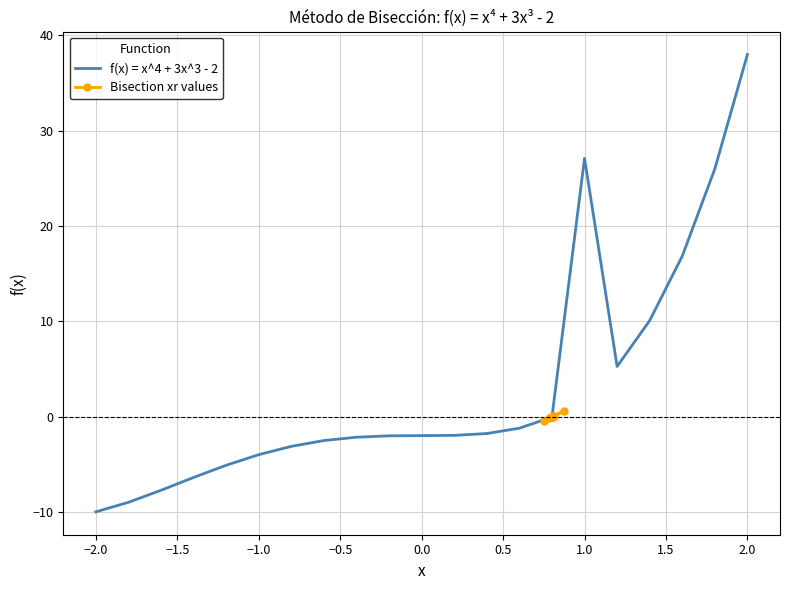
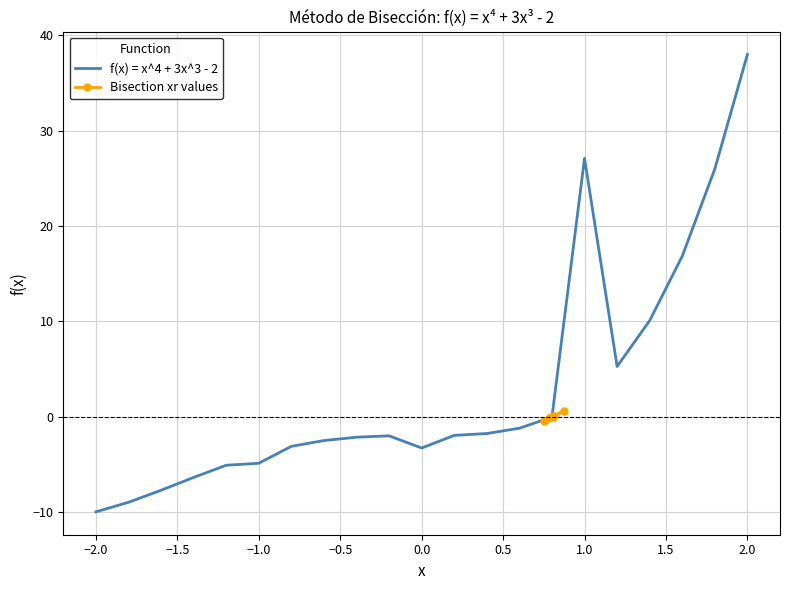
f(x) = x^4 + 3x^3 - 2, −1.0: -4 -> -5
f(x) = x^4 + 3x^3 - 2, 0.0: -2 -> -3
